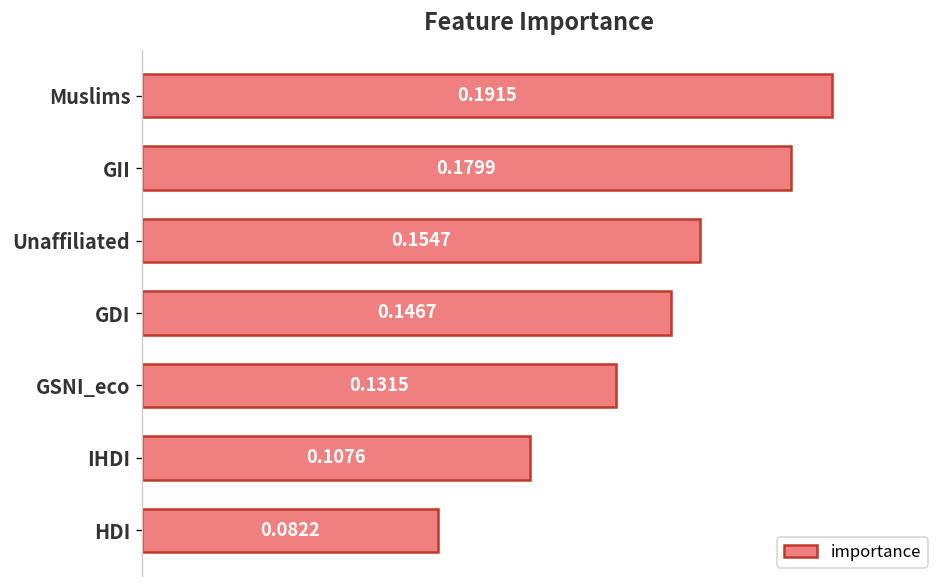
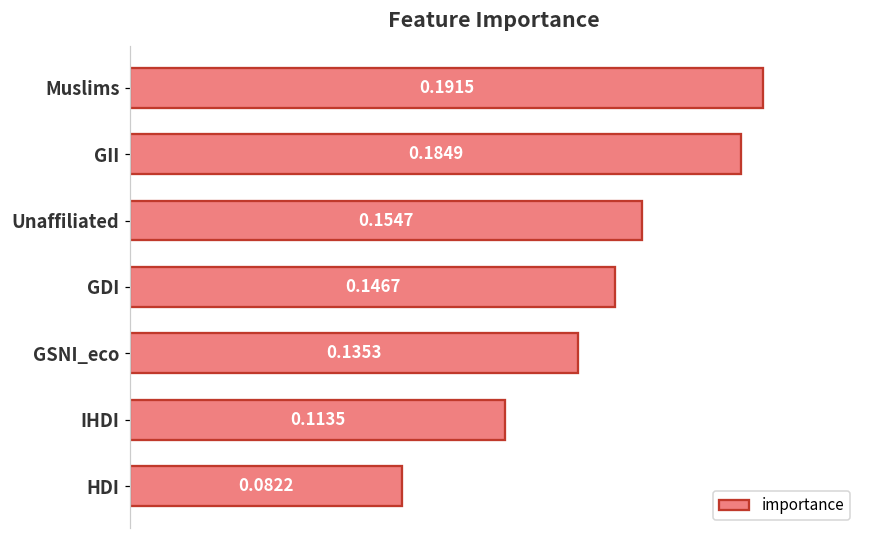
GII: 0.1799 -> 0.1849
GSNI_eco: 0.1315 -> 0.1353
IHDI: 0.1076 -> 0.1135
